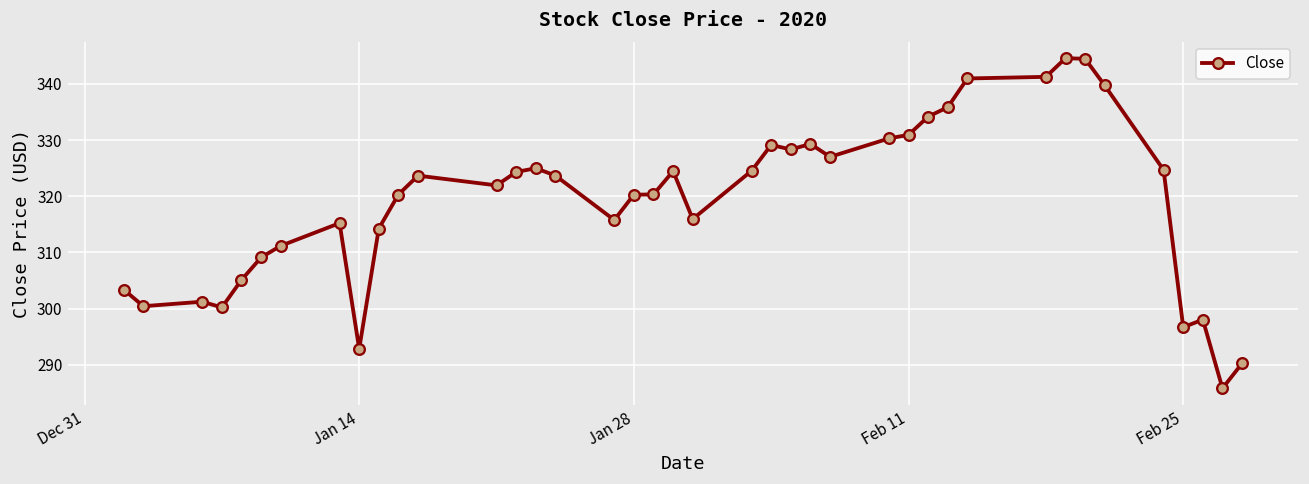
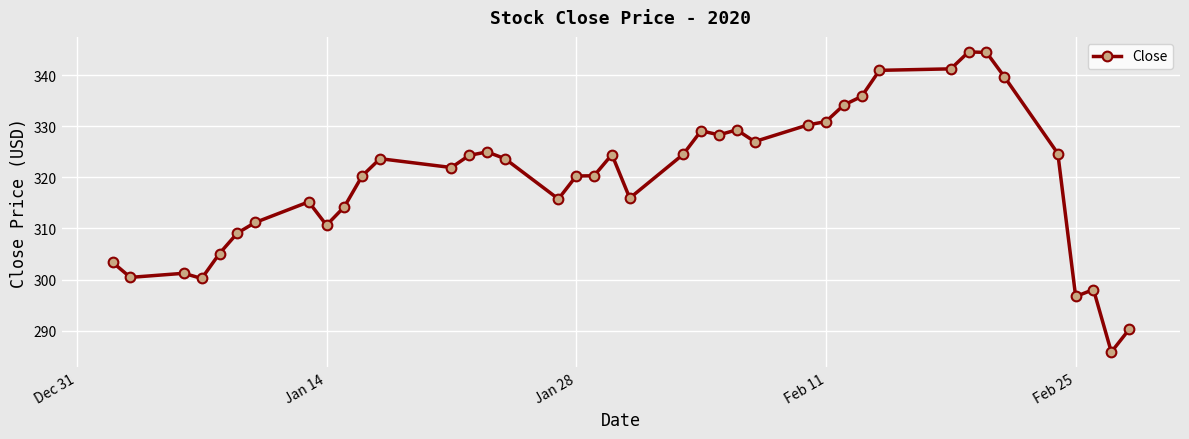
Jan 14: 293 -> 311
